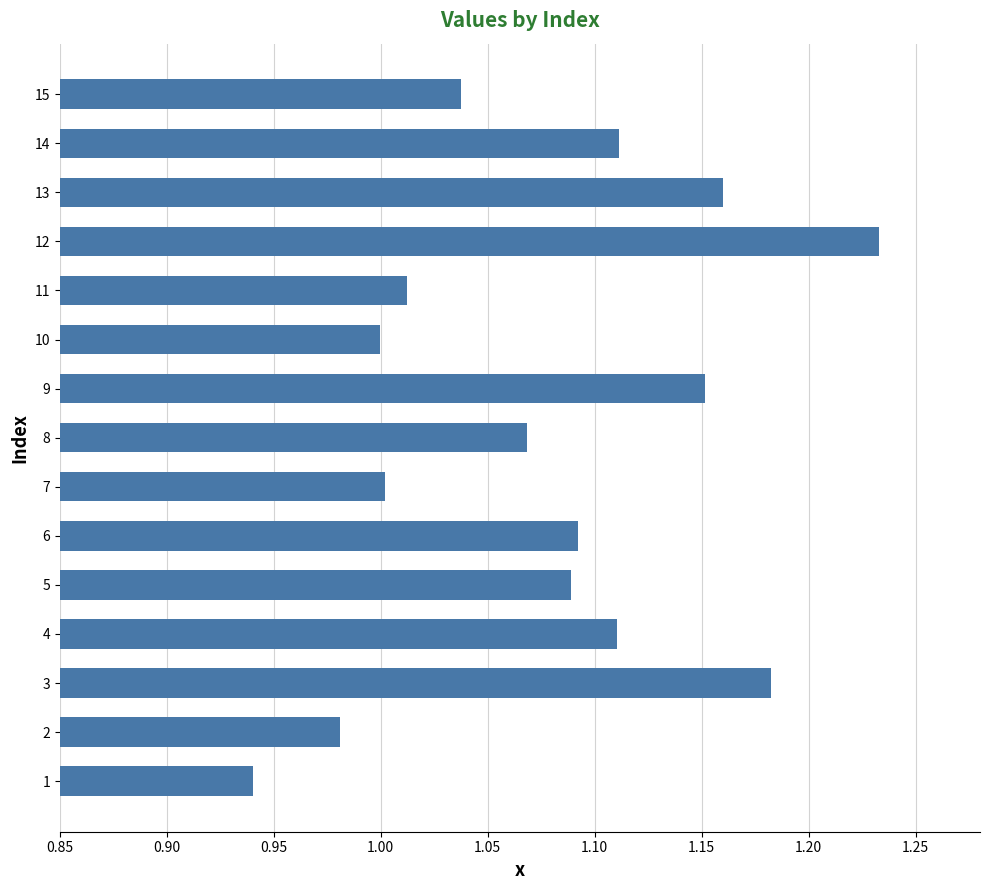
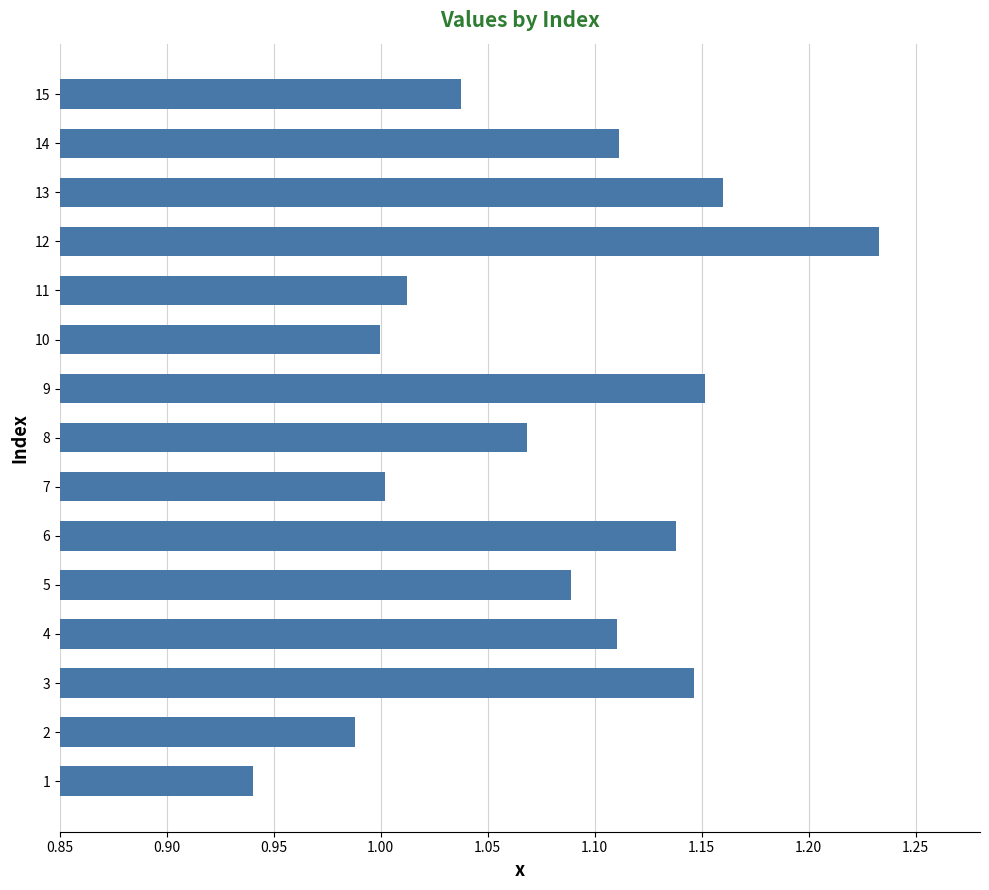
6: 1.092 -> 1.138
3: 1.182 -> 1.146
2: 0.981 -> 0.988
